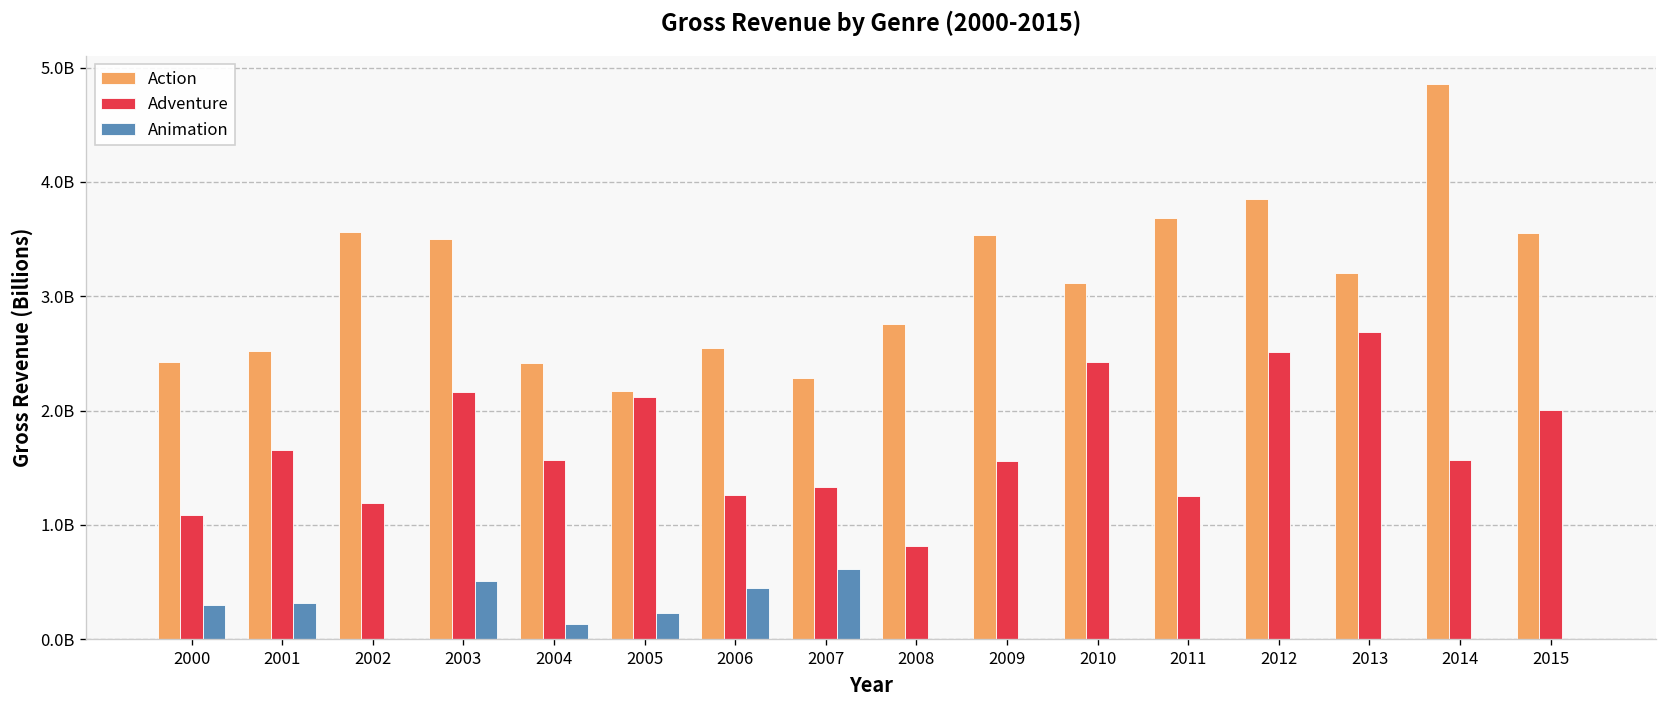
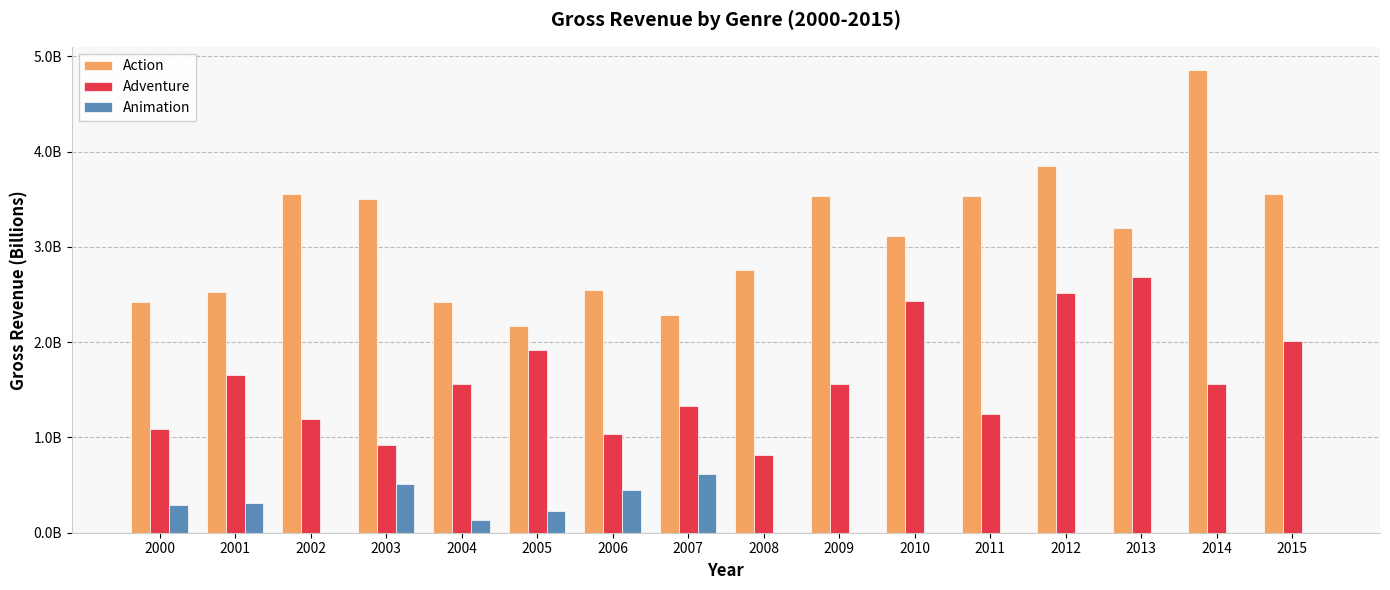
Adventure, 2003: 2200000000 -> 900000000
Adventure, 2005: 2100000000 -> 1900000000
Adventure, 2006: 1300000000 -> 1000000000
Action, 2011: 3700000000 -> 3500000000
